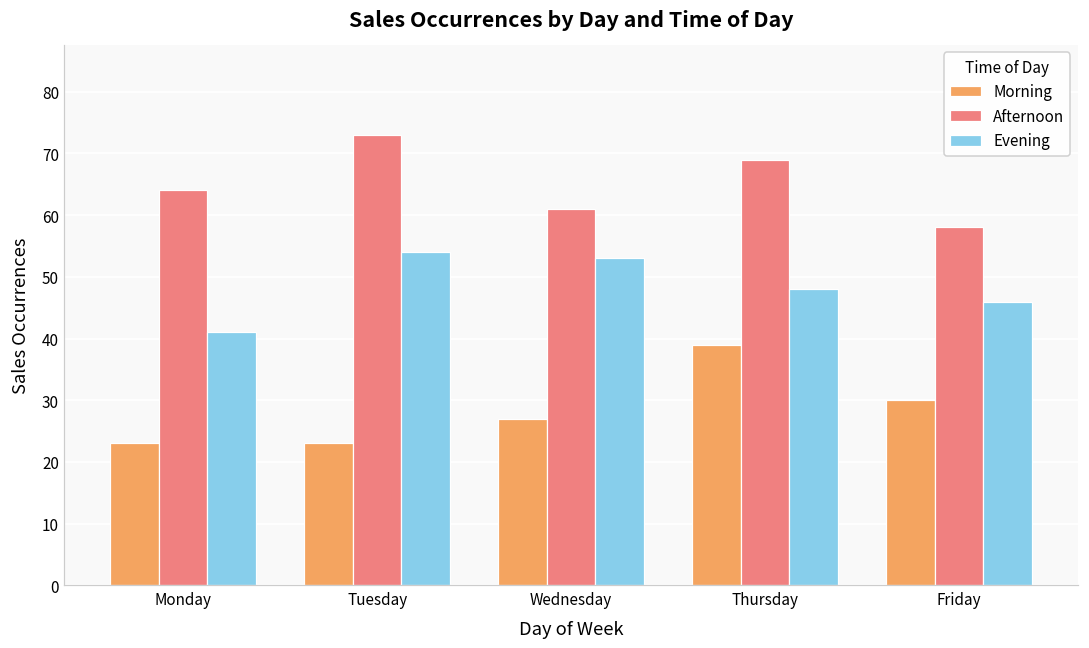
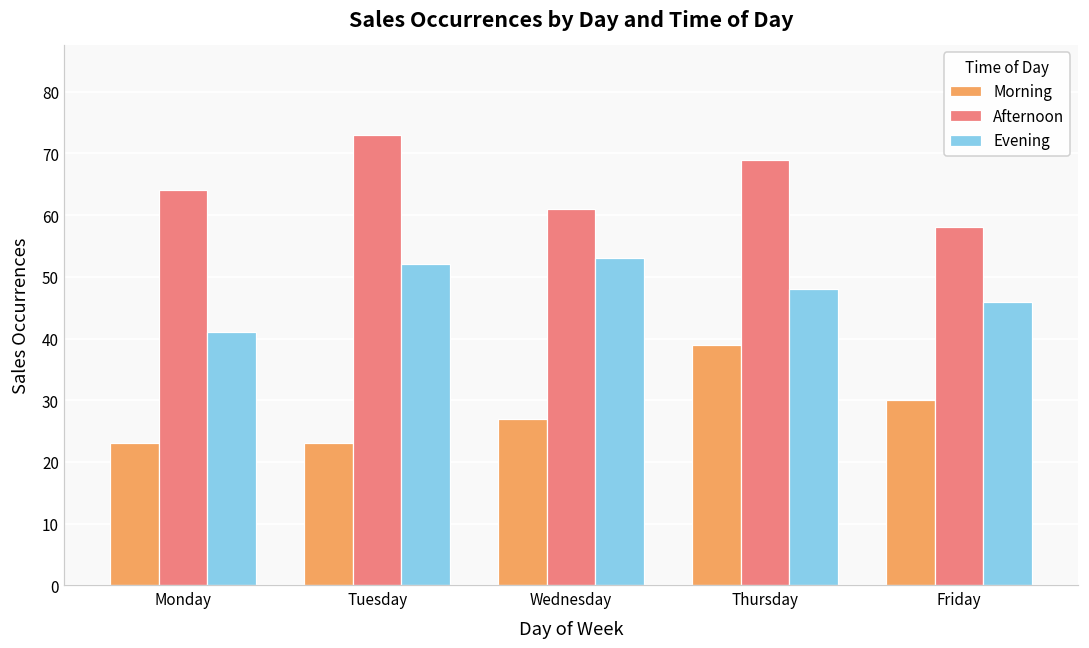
Evening, Tuesday: 54 -> 52
